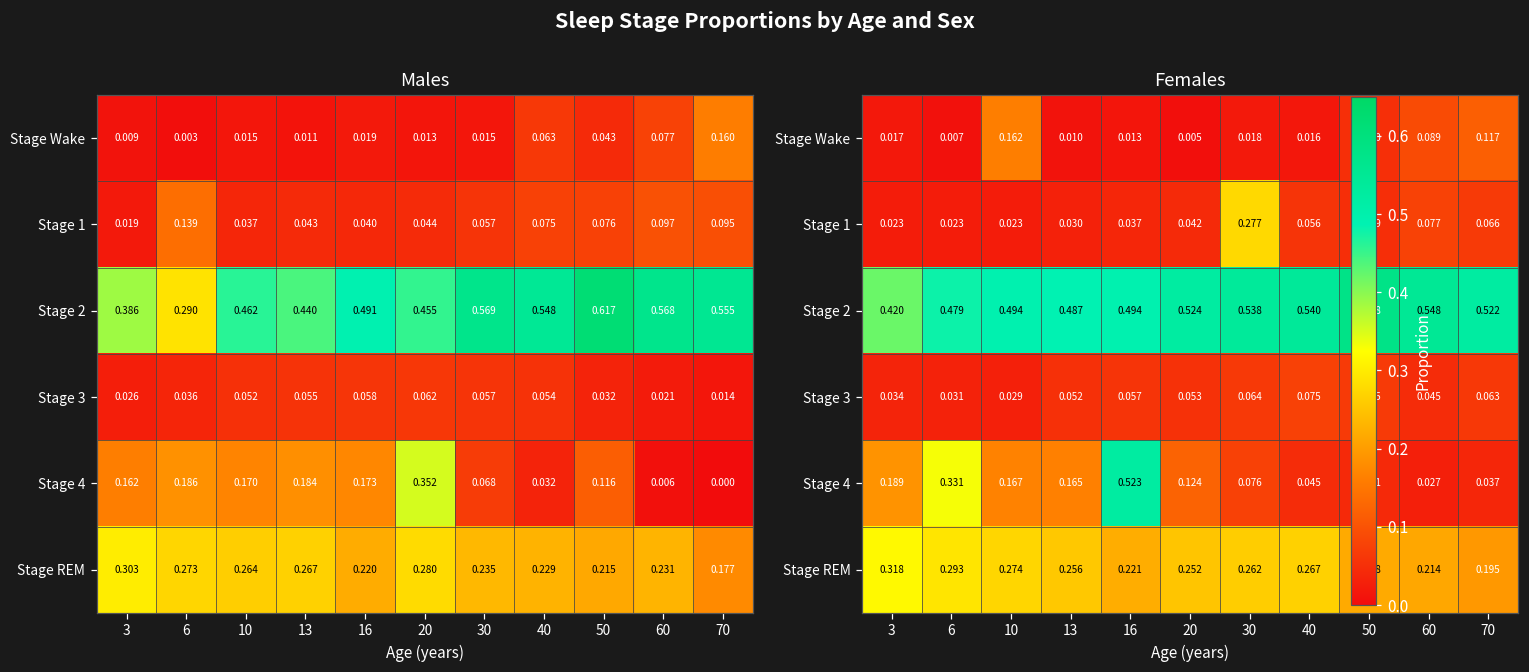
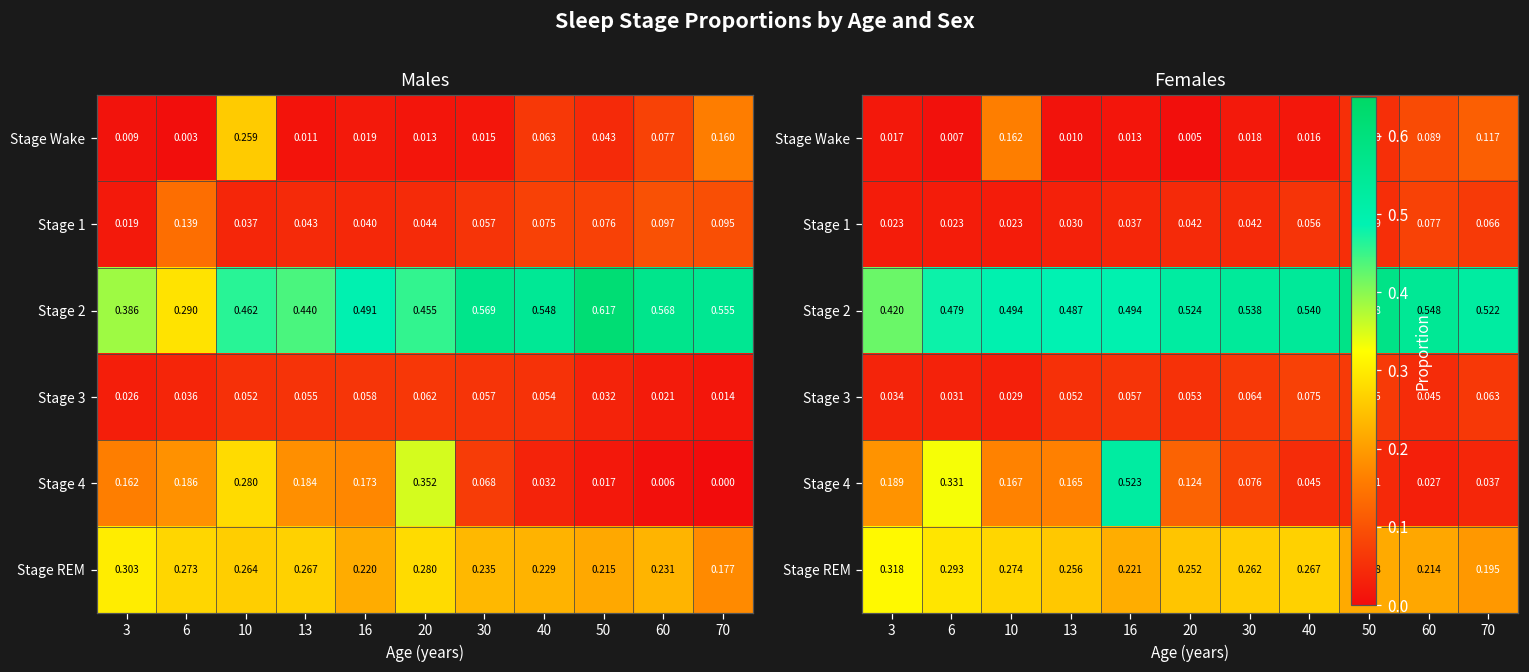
Males, Stage Wake, 10: 0.015 -> 0.259
Males, Stage 4, 10: 0.170 -> 0.280
Males, Stage 4, 50: 0.116 -> 0.017
Females, Stage 1, 30: 0.277 -> 0.042
